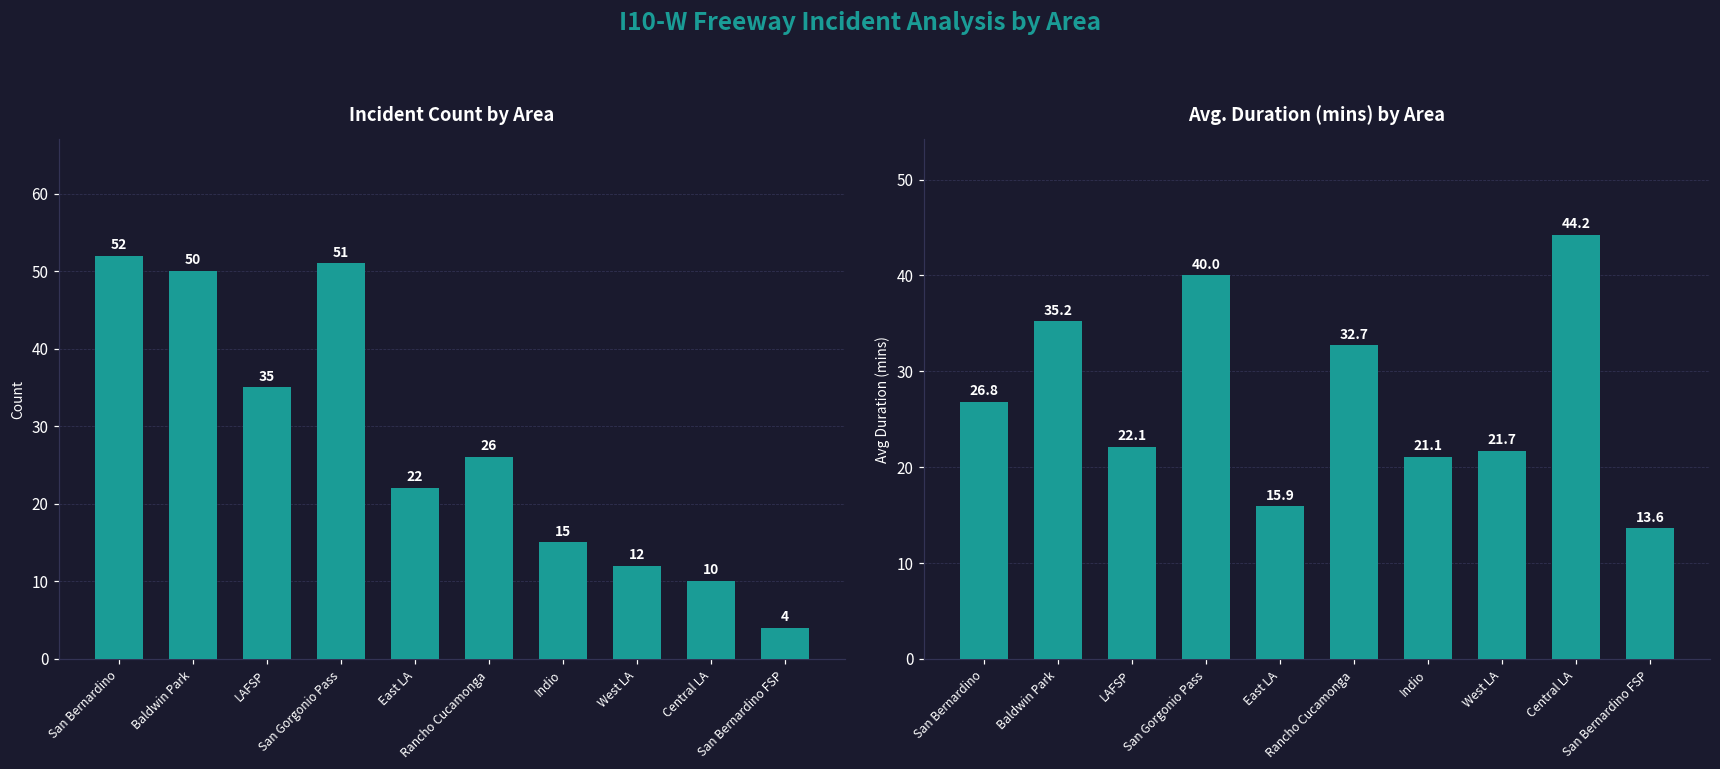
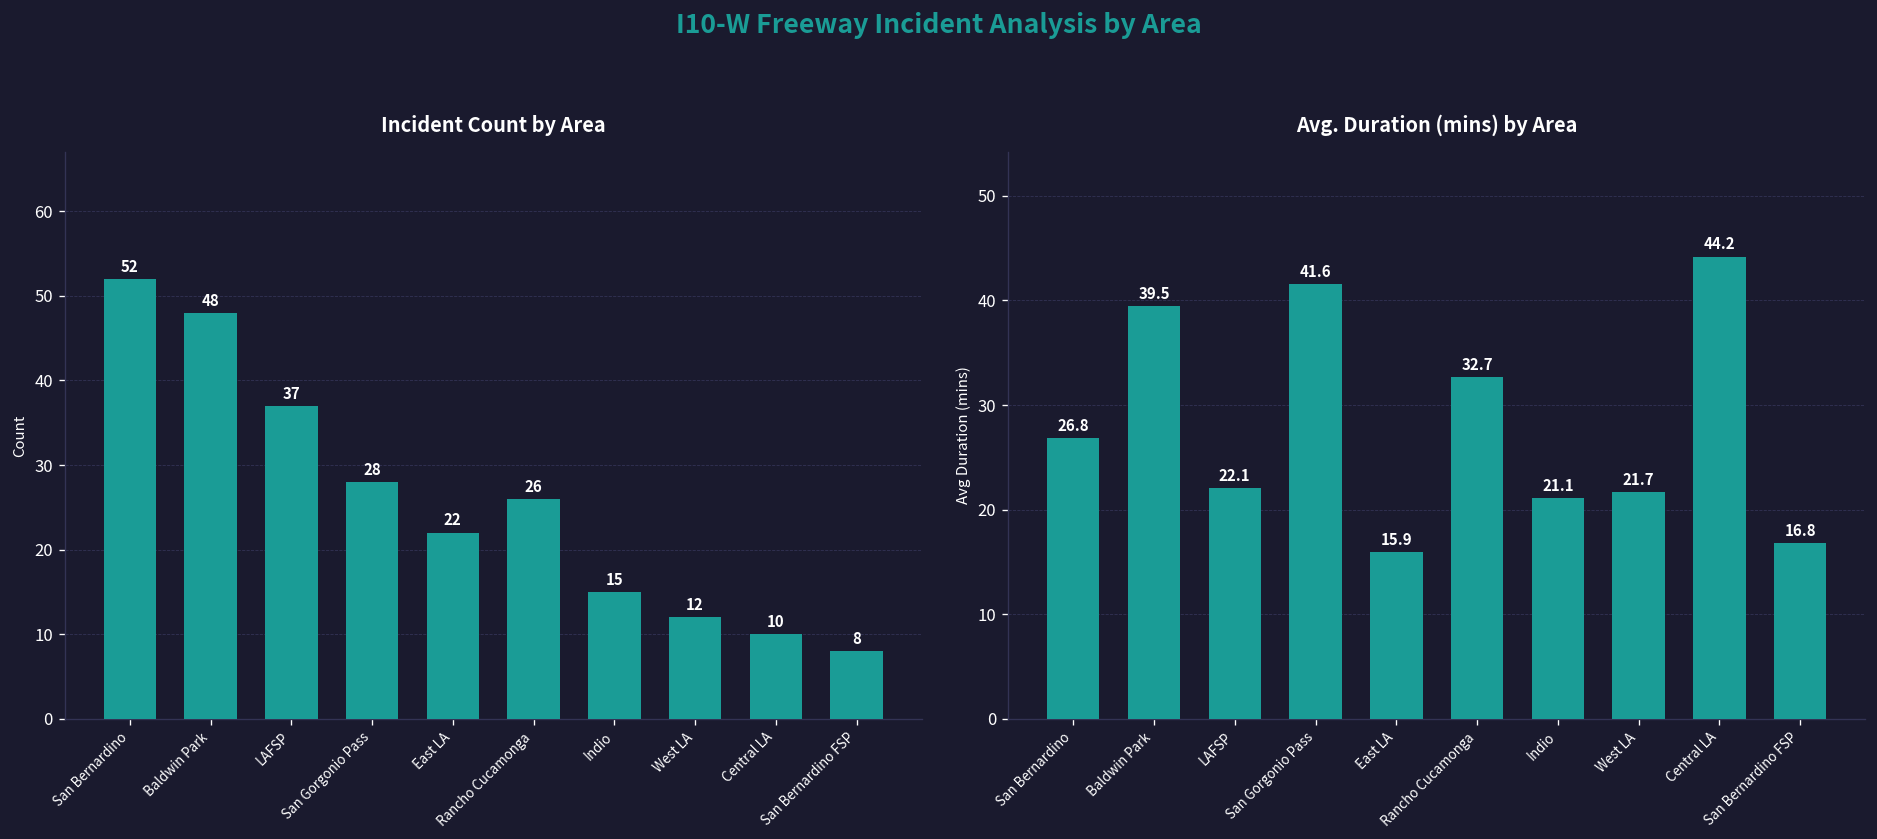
Incident Count by Area, Baldwin Park: 50 -> 48
Incident Count by Area, LAFSP: 35 -> 37
Incident Count by Area, San Gorgonio Pass: 51 -> 28
Incident Count by Area, San Bernardino FSP: 4 -> 8
Avg. Duration (mins) by Area, Baldwin Park: 35.2 -> 39.5
Avg. Duration (mins) by Area, San Gorgonio Pass: 40.0 -> 41.6
Avg. Duration (mins) by Area, San Bernardino FSP: 13.6 -> 16.8
